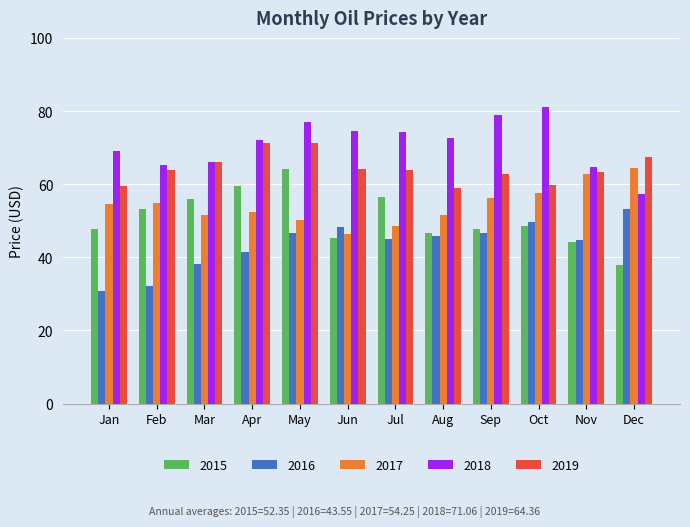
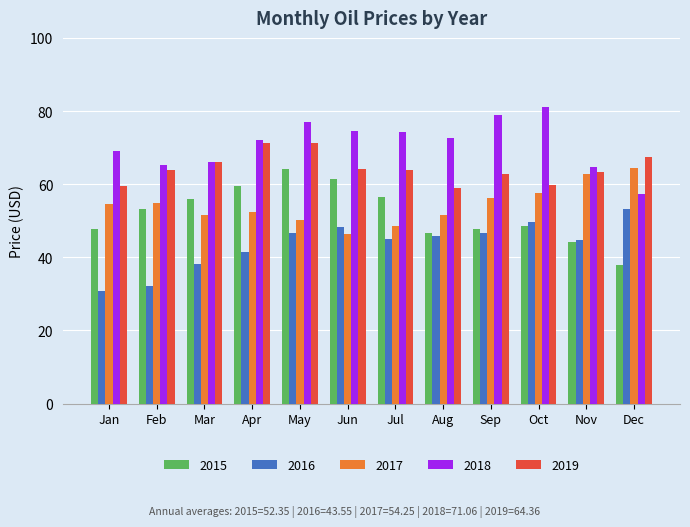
2015, Jun: 45 -> 61
